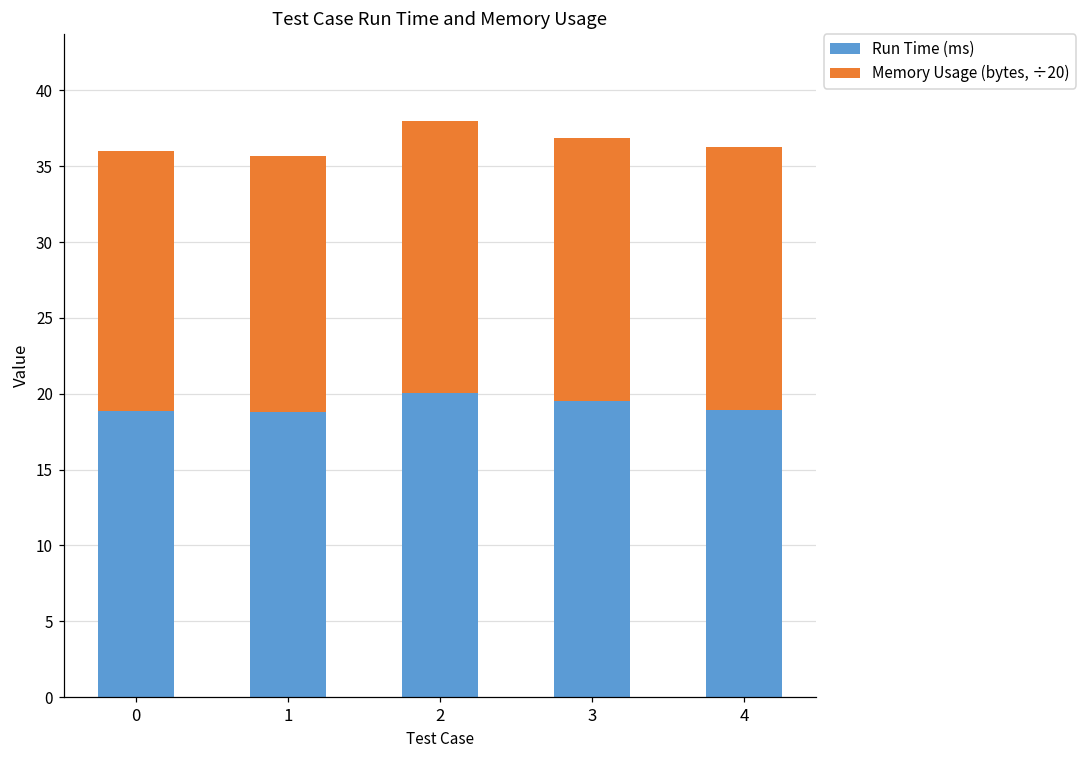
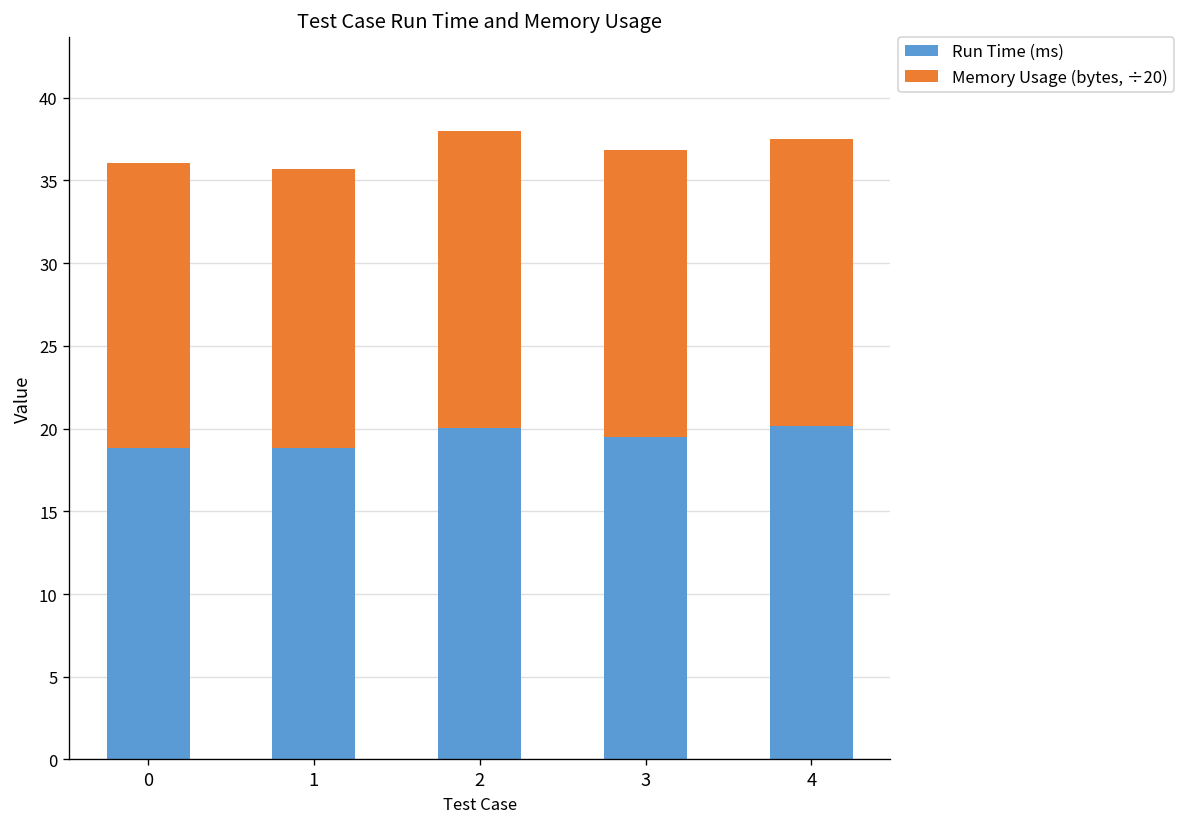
Run Time (ms), 4: 19.0 -> 20.2
